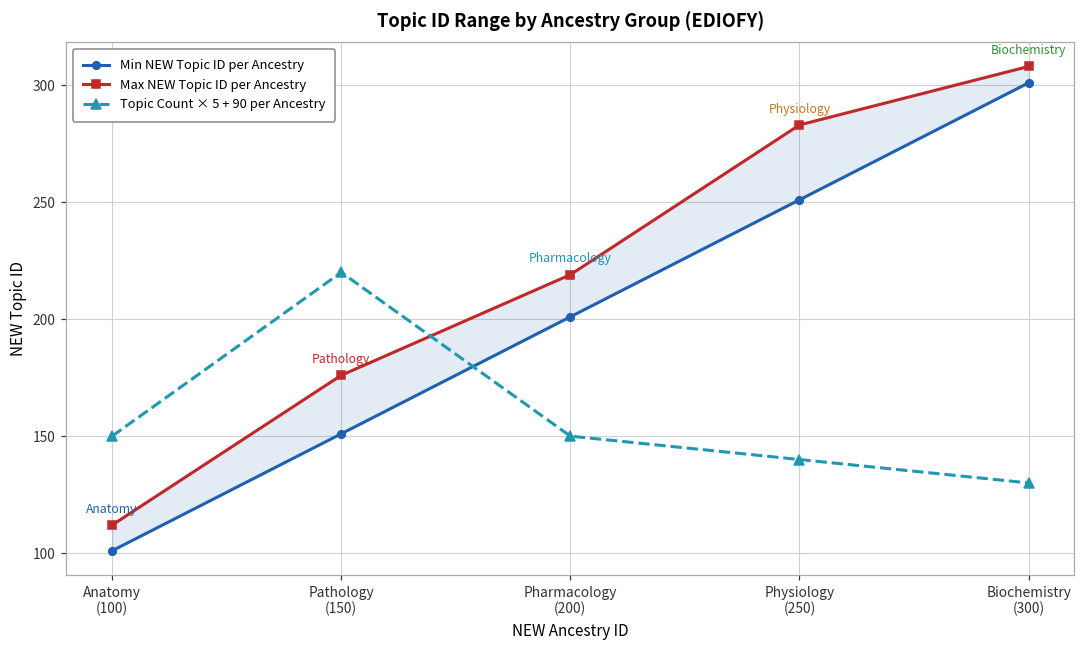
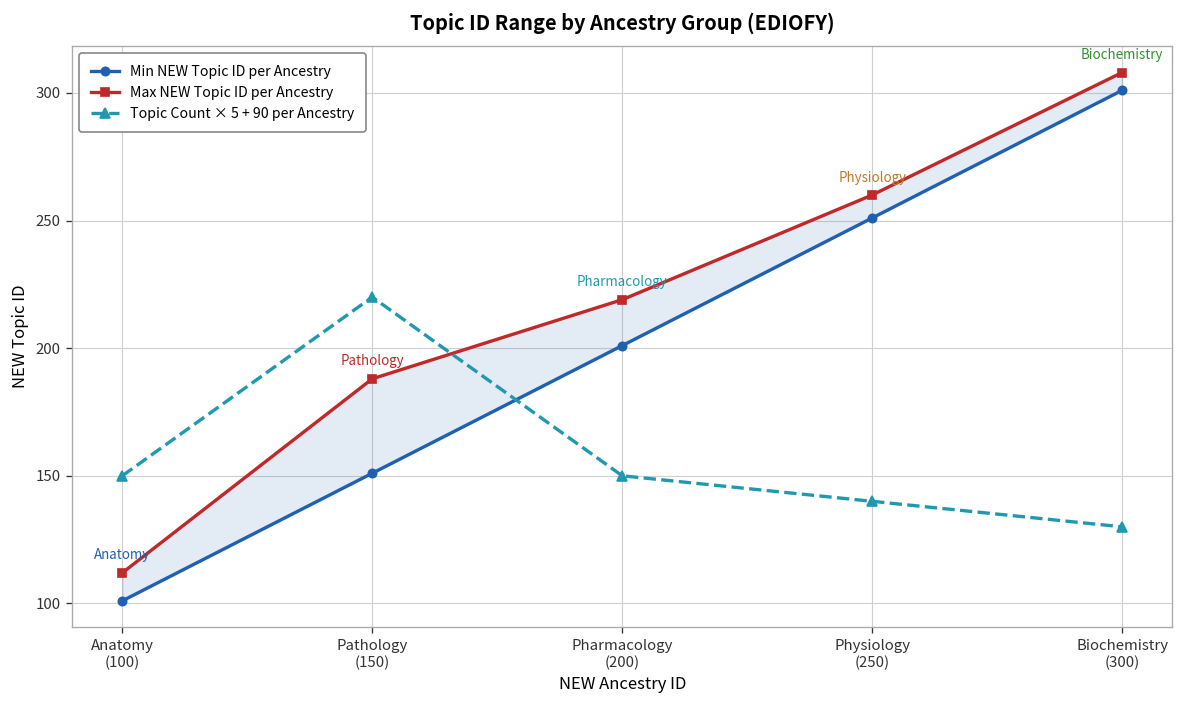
Max NEW Topic ID per Ancestry, Pathology (150): 176 -> 188
Max NEW Topic ID per Ancestry, Physiology (250): 283 -> 260
